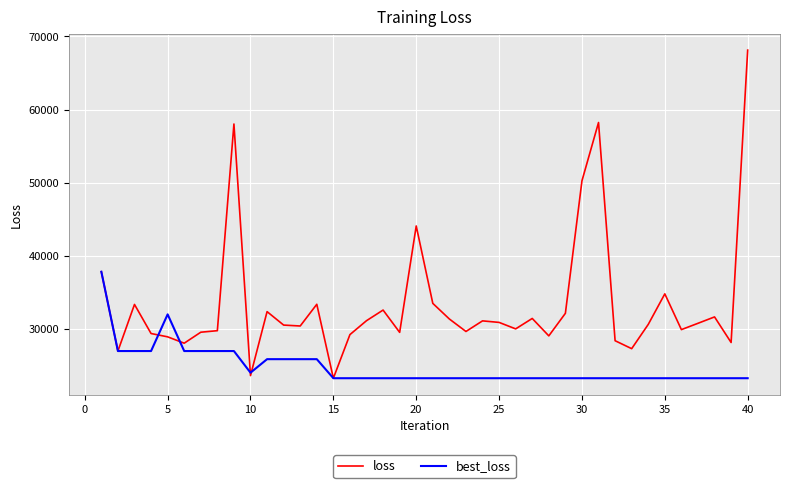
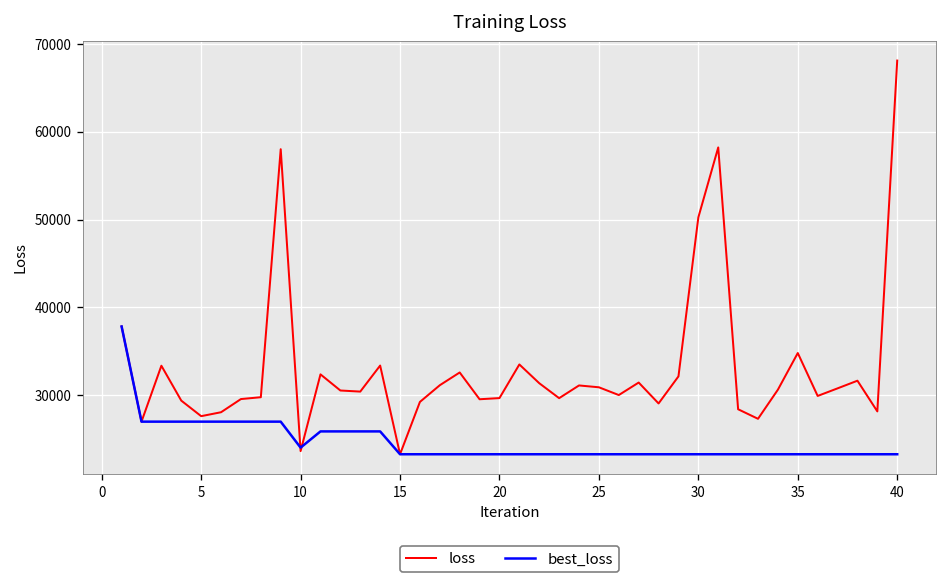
loss, 5: 29000 -> 28000
best_loss, 5: 32000 -> 27000
loss, 20: 44000 -> 30000
